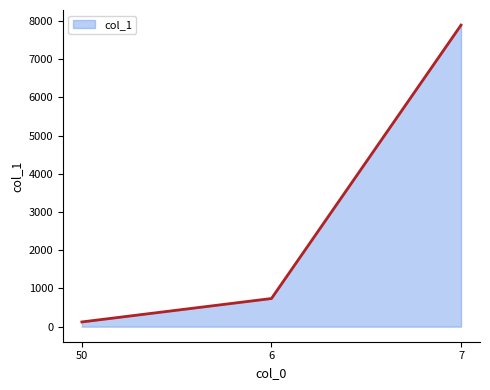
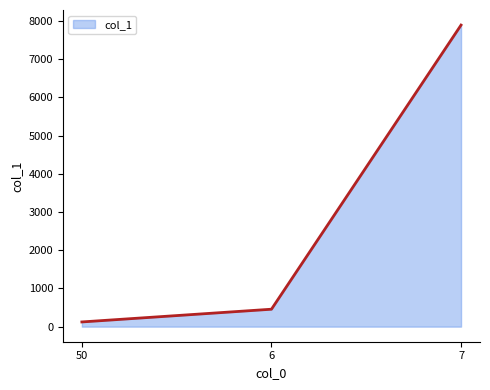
6: 700 -> 500
